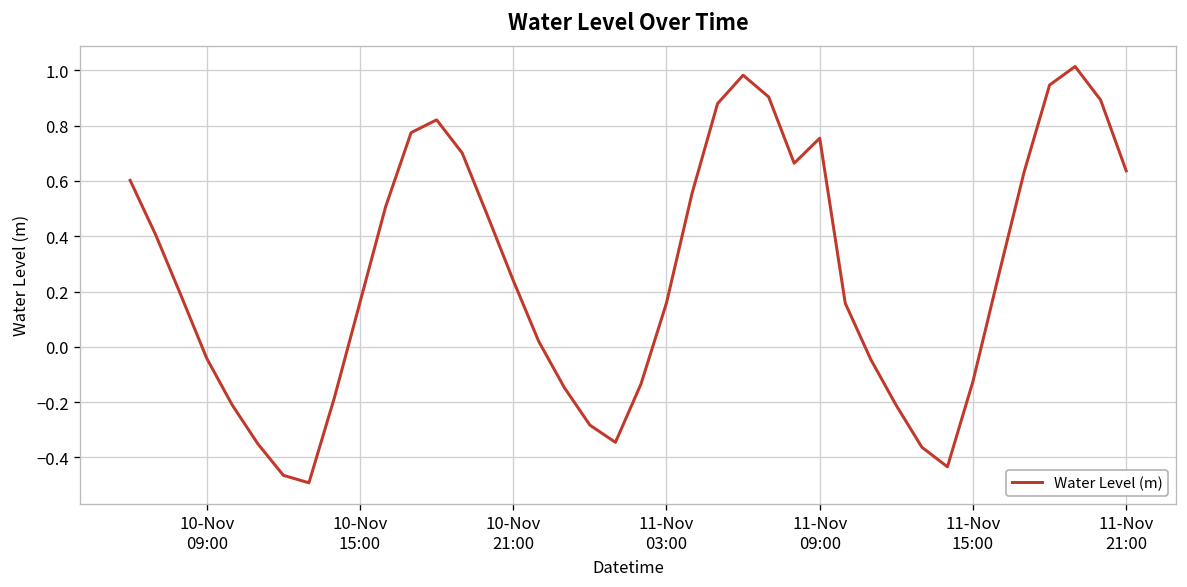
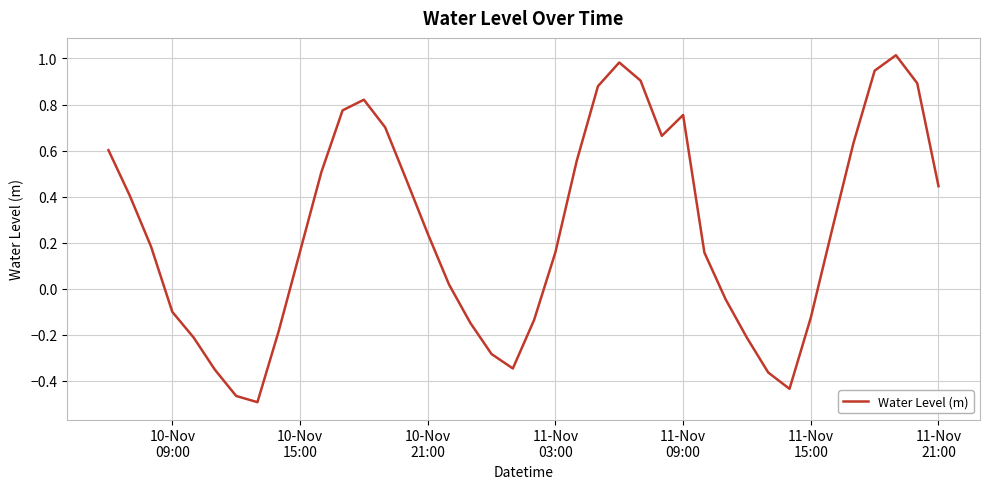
10-Nov 09:00: -0.04 -> -0.10
11-Nov 21:00: 0.64 -> 0.45
